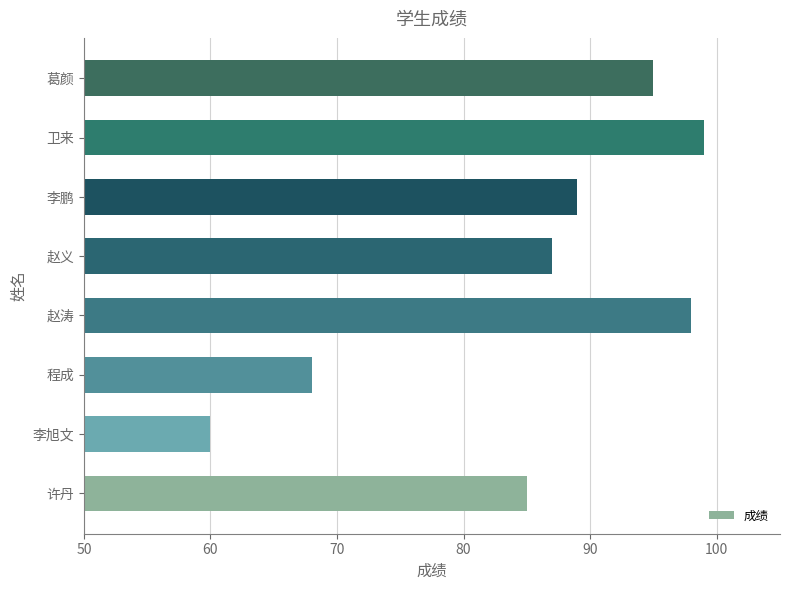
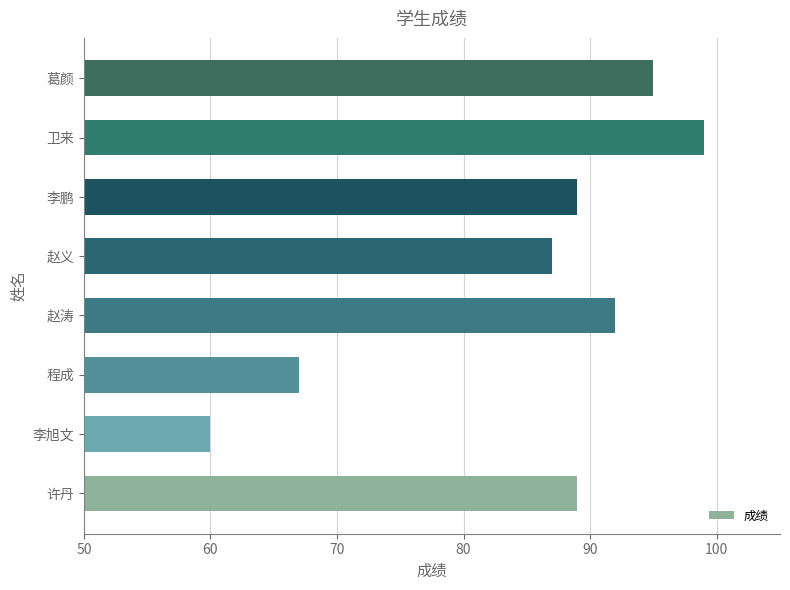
赵涛: 98 -> 92
程成: 68 -> 67
许丹: 85 -> 89
